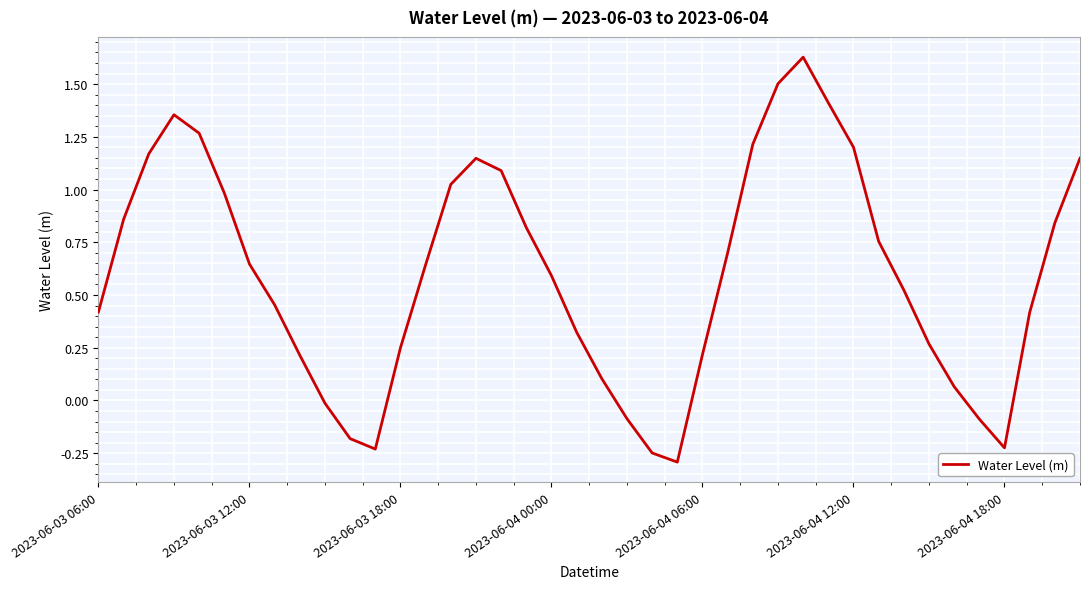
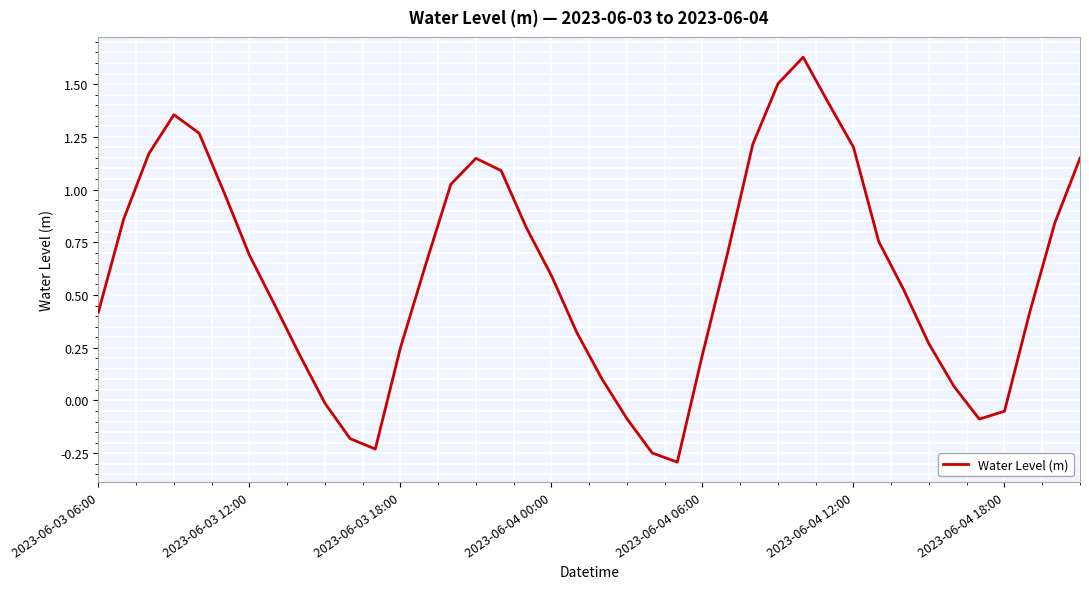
2023-06-03 12:00: 0.65 -> 0.69
2023-06-04 18:00: -0.22 -> -0.05
